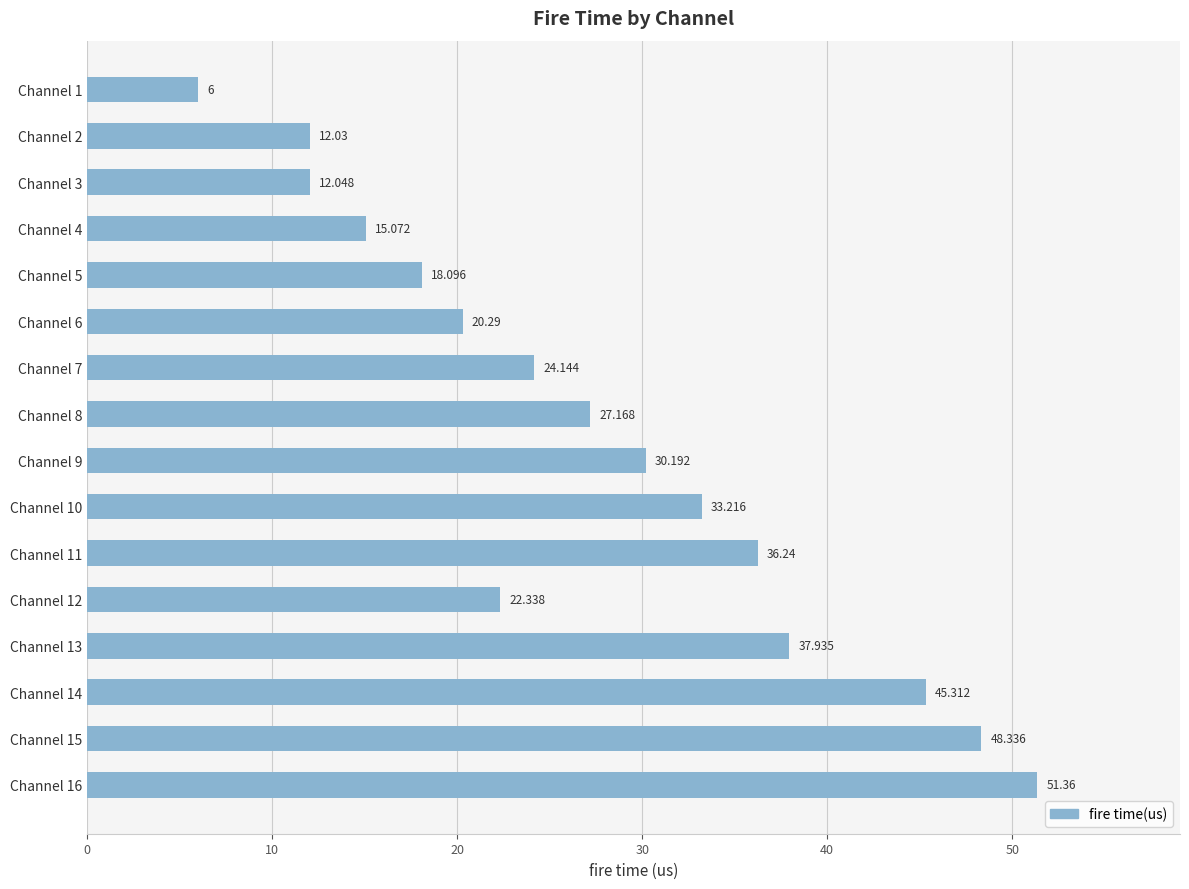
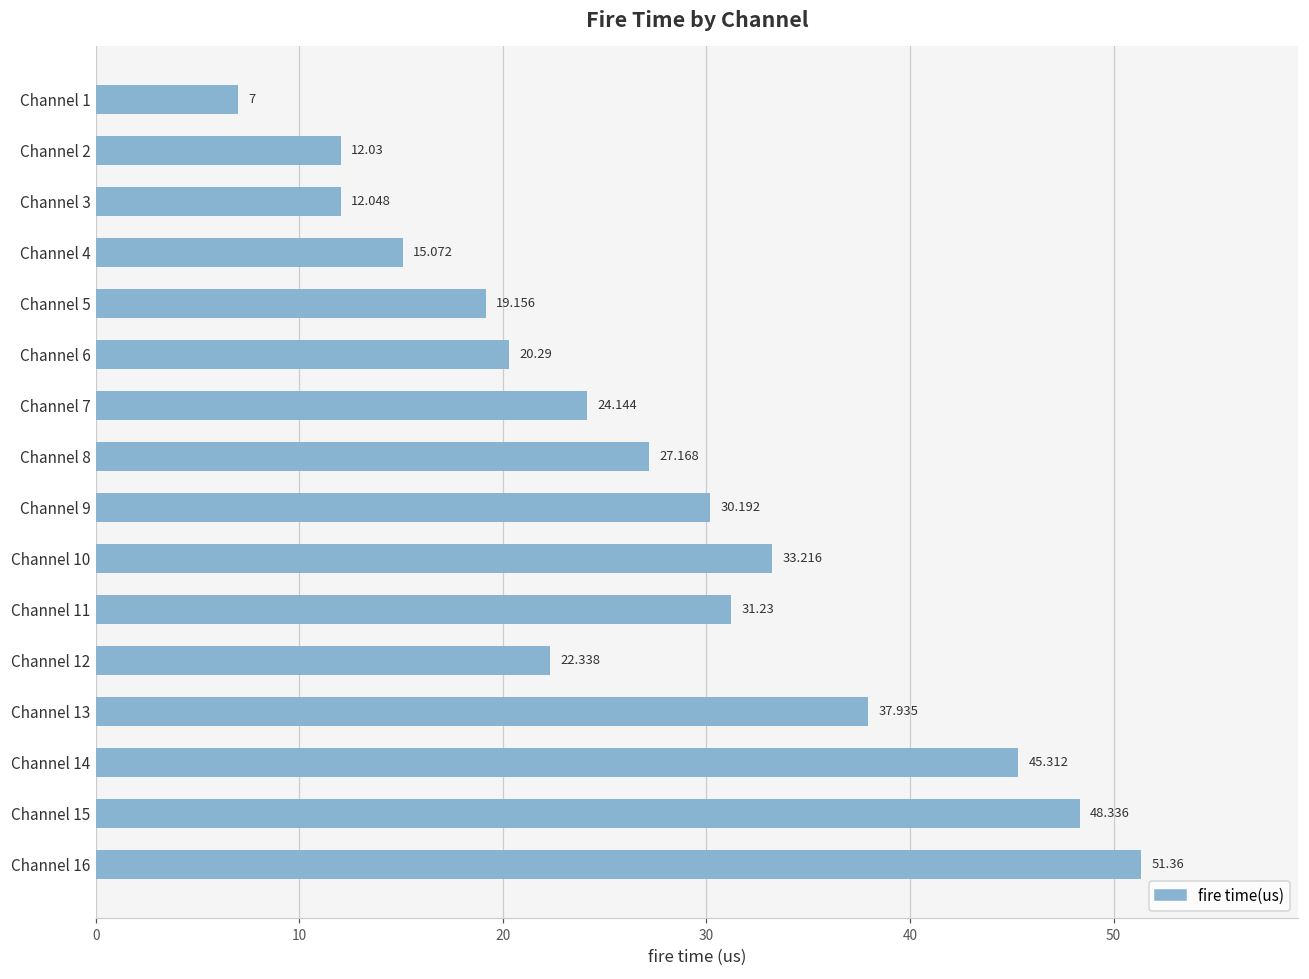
Channel 1: 6 -> 7
Channel 5: 18.096 -> 19.156
Channel 11: 36.24 -> 31.23
